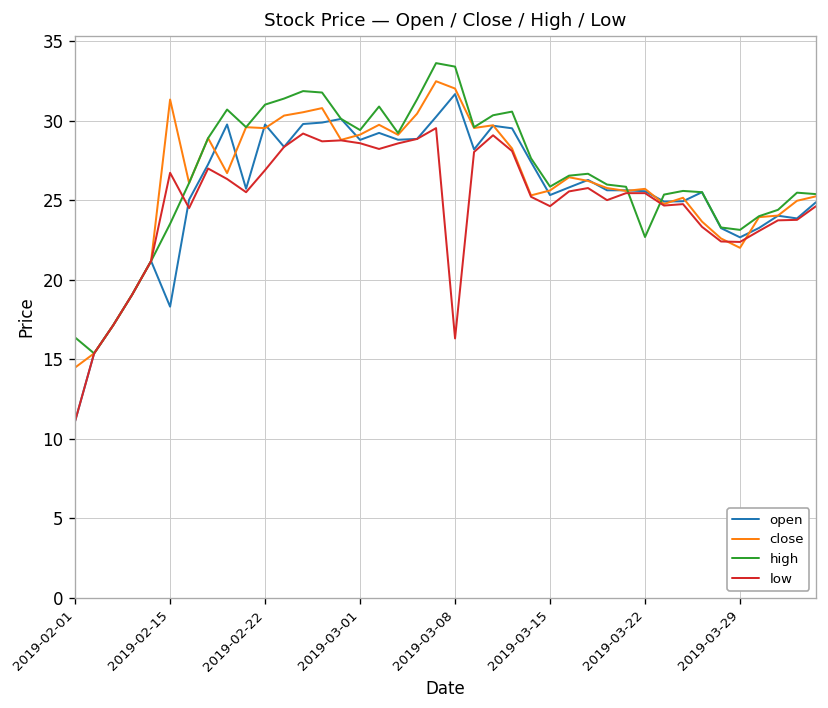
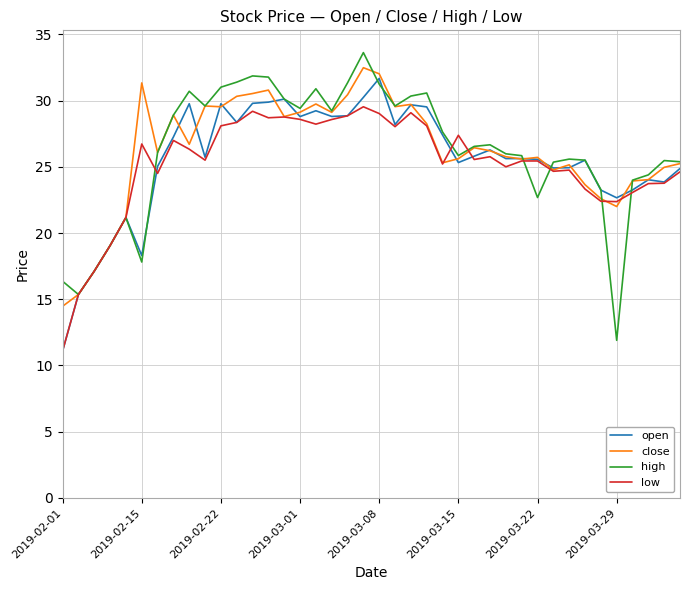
high, 2019-02-15: 23.5 -> 17.8
low, 2019-02-22: 26.9 -> 28.1
high, 2019-03-08: 33.4 -> 31.2
low, 2019-03-08: 16.3 -> 29.0
low, 2019-03-15: 24.6 -> 27.4
high, 2019-03-29: 23.1 -> 11.9
